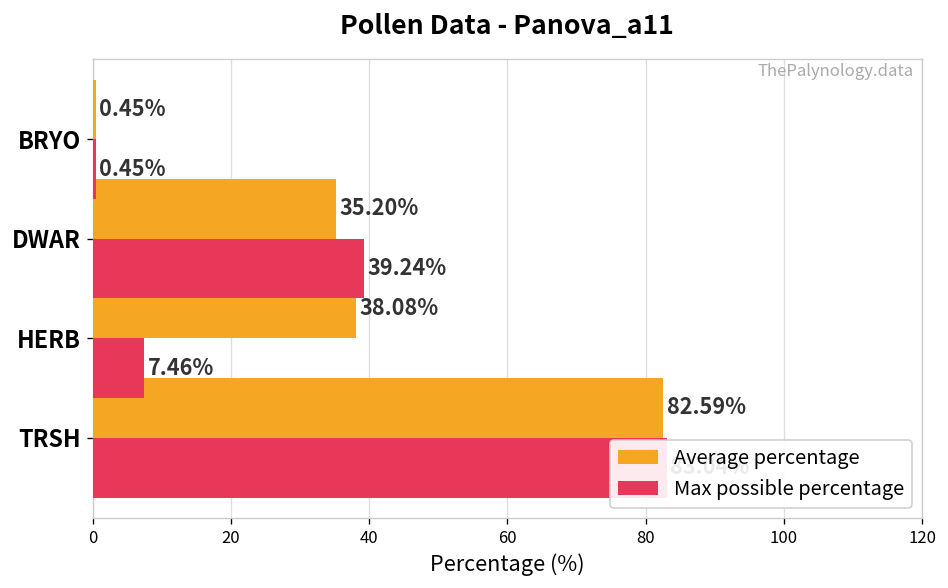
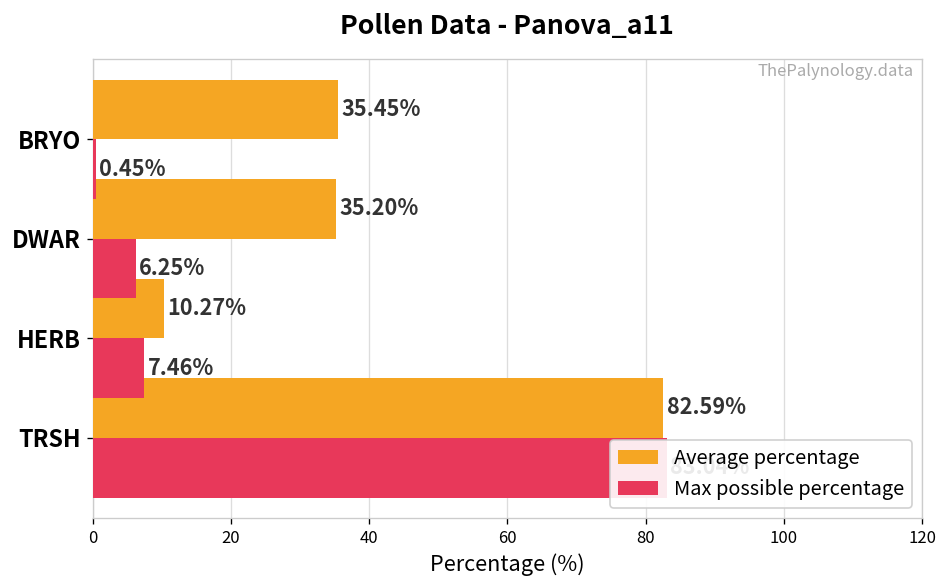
Average percentage, BRYO: 0.45% -> 35.45%
Max possible percentage, DWAR: 39.24% -> 6.25%
Average percentage, HERB: 38.08% -> 10.27%
